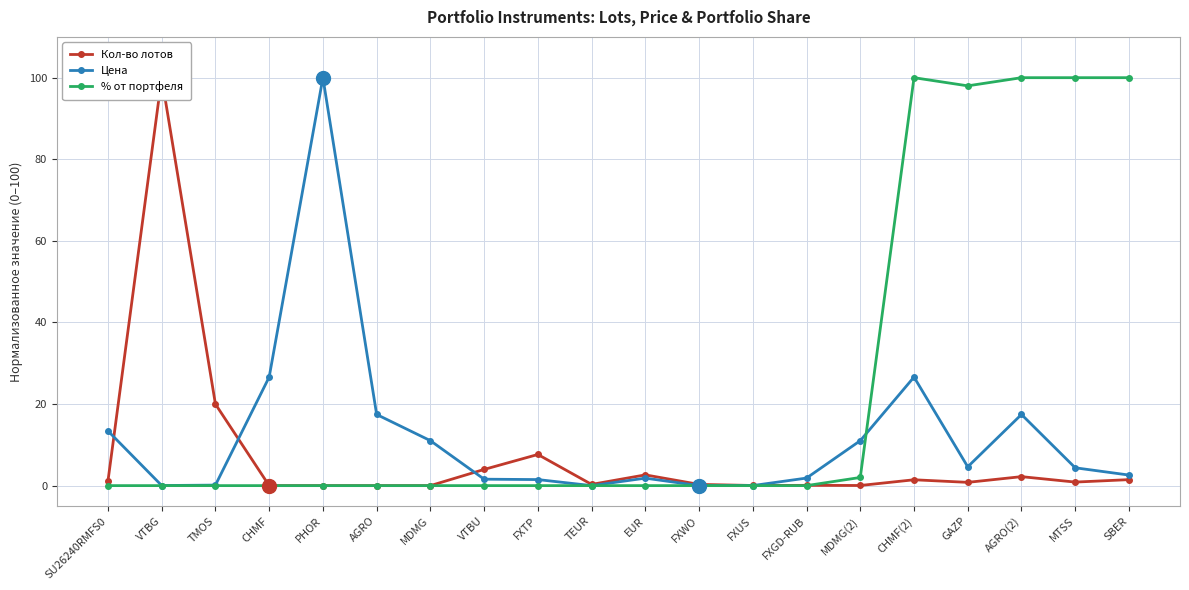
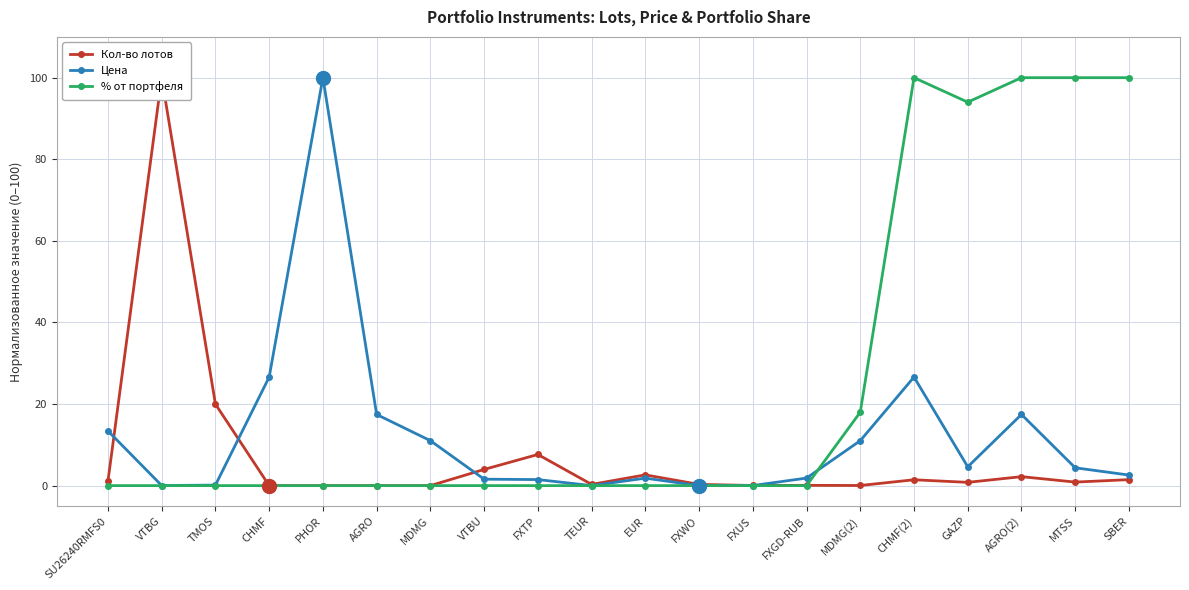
% от портфеля, MDMG(2): 2 -> 18
% от портфеля, GAZP: 98 -> 94
